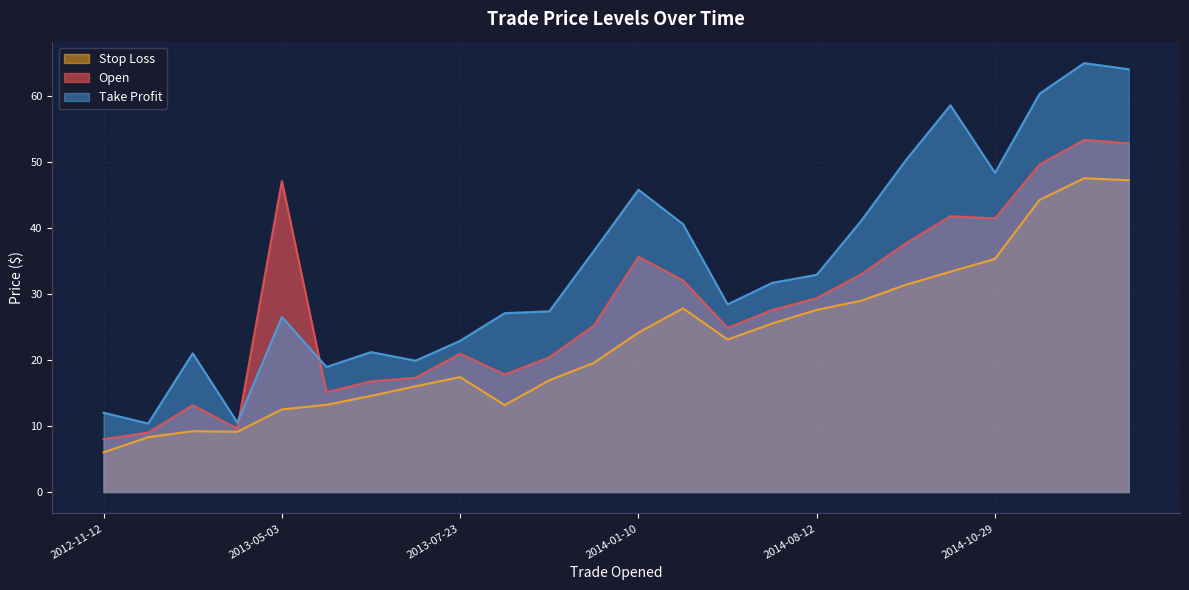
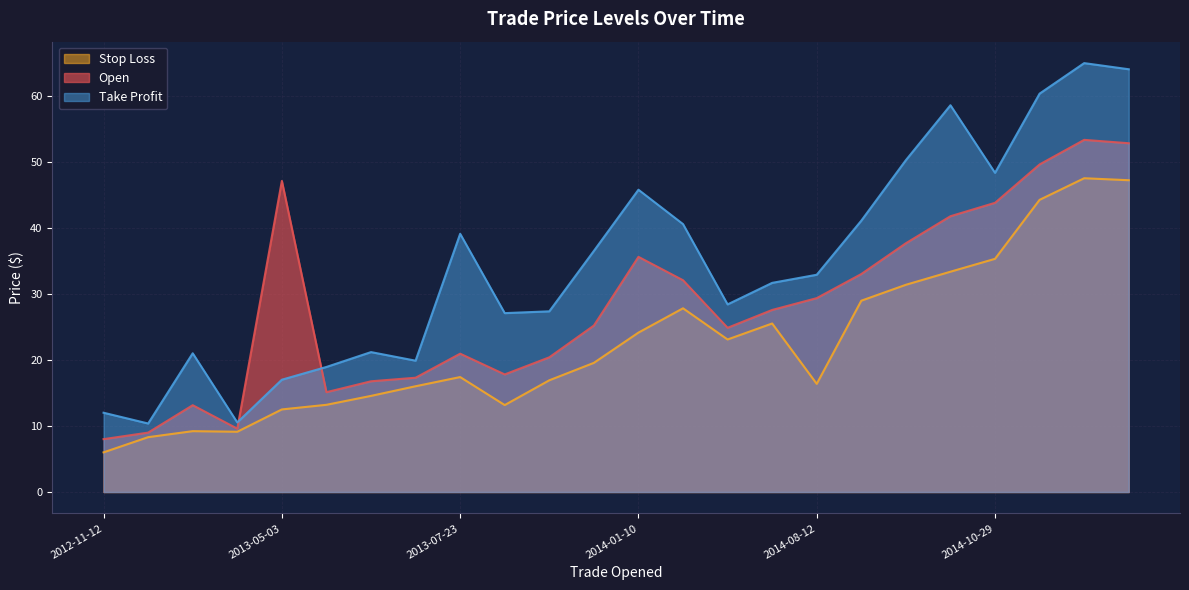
Take Profit, 2013-05-03: 27 -> 17
Take Profit, 2013-07-23: 23 -> 39
Stop Loss, 2014-08-12: 28 -> 16
Open, 2014-10-29: 41 -> 44
